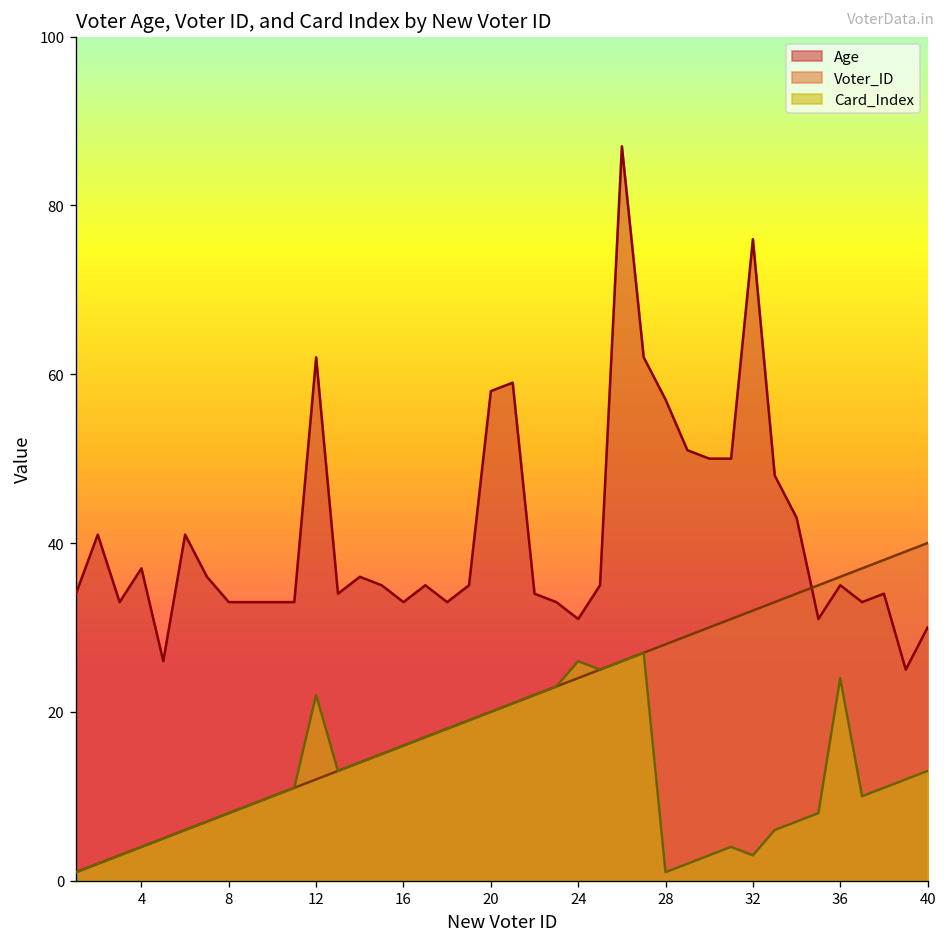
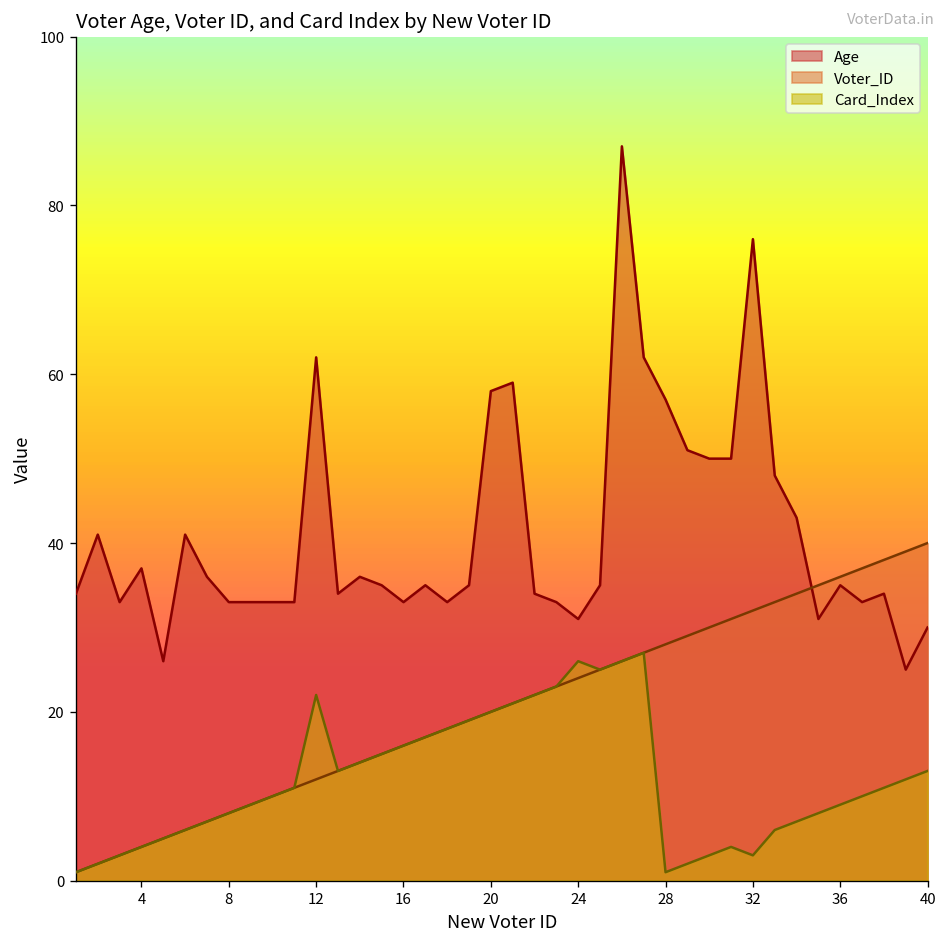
Card_Index, 36: 24 -> 9
